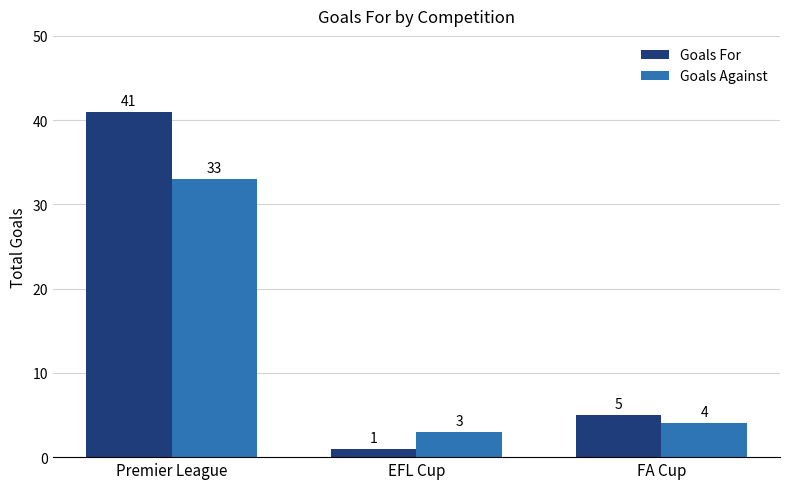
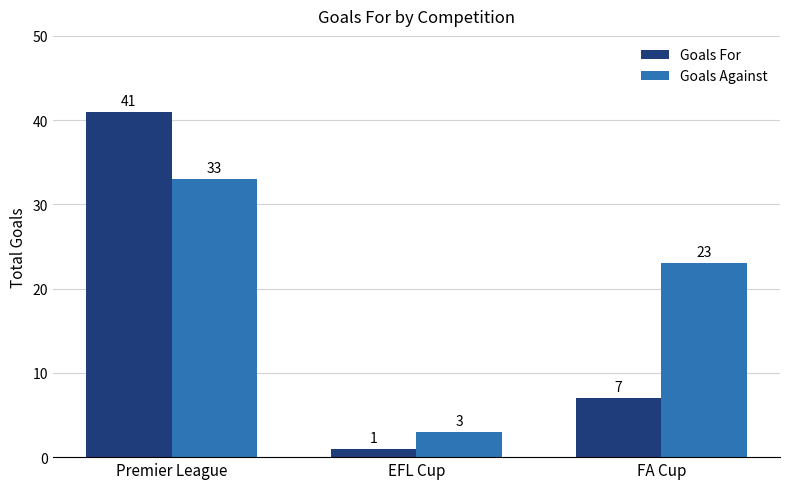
Goals For, FA Cup: 5 -> 7
Goals Against, FA Cup: 4 -> 23
